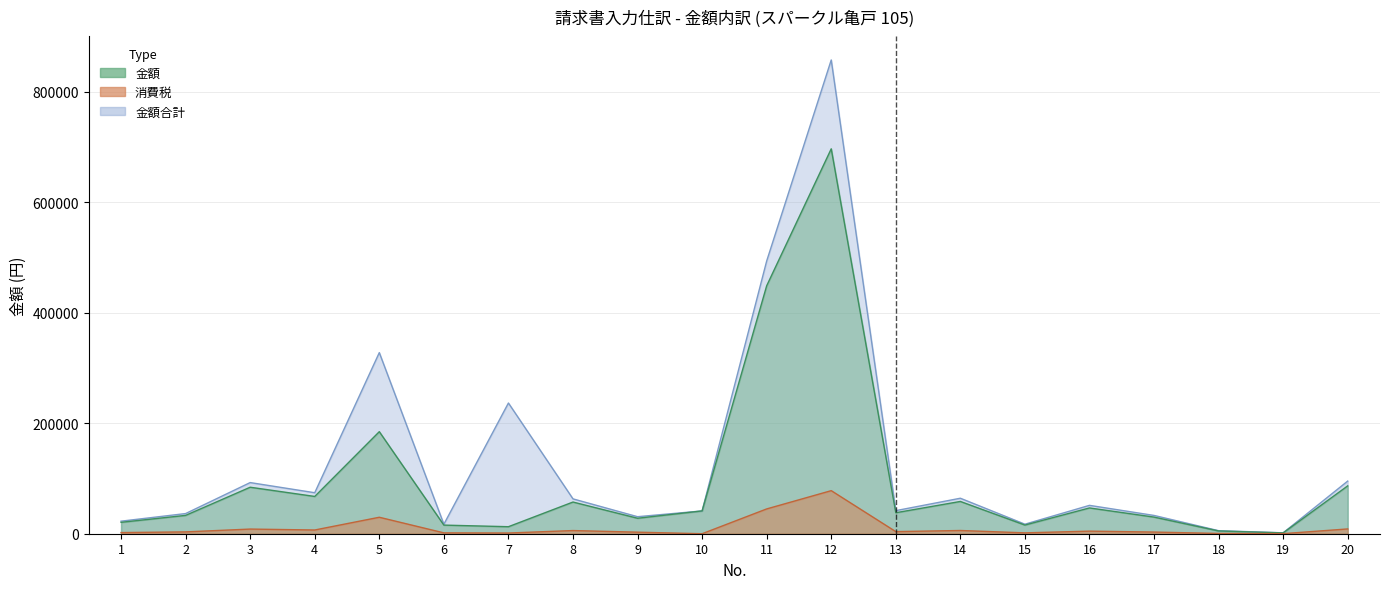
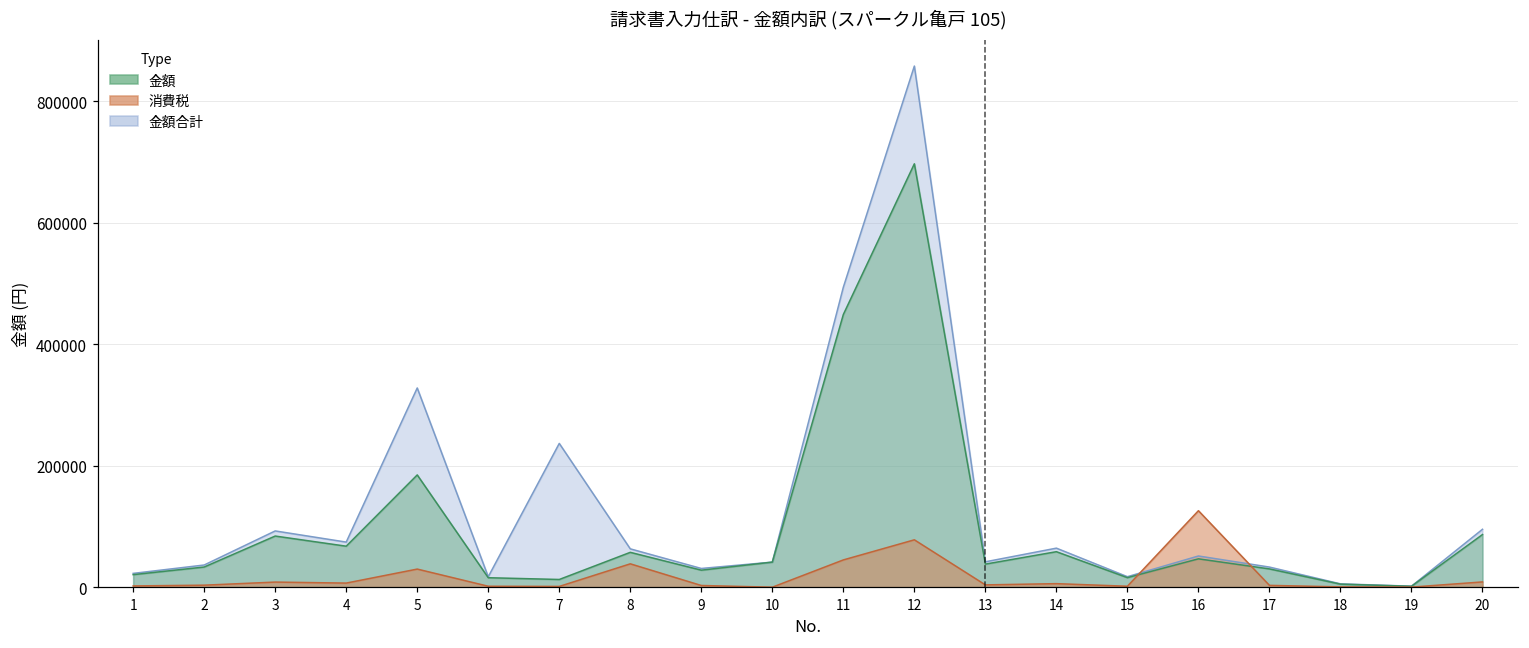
消費税, 8: 10000 -> 40000
消費税, 16: 0 -> 130000
